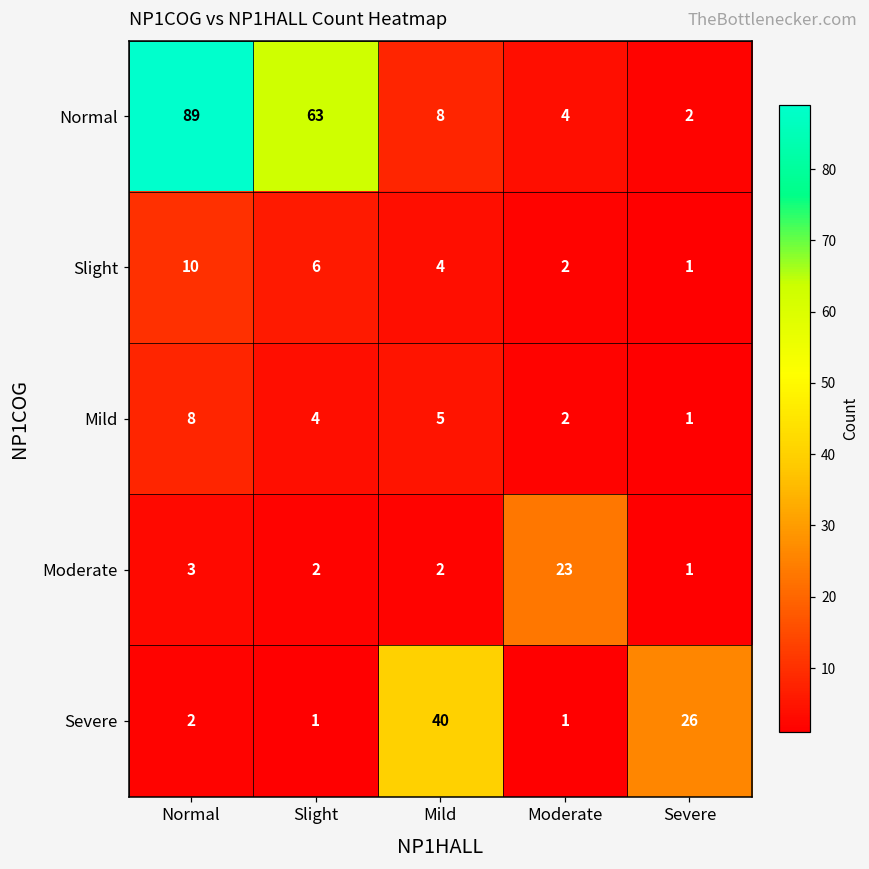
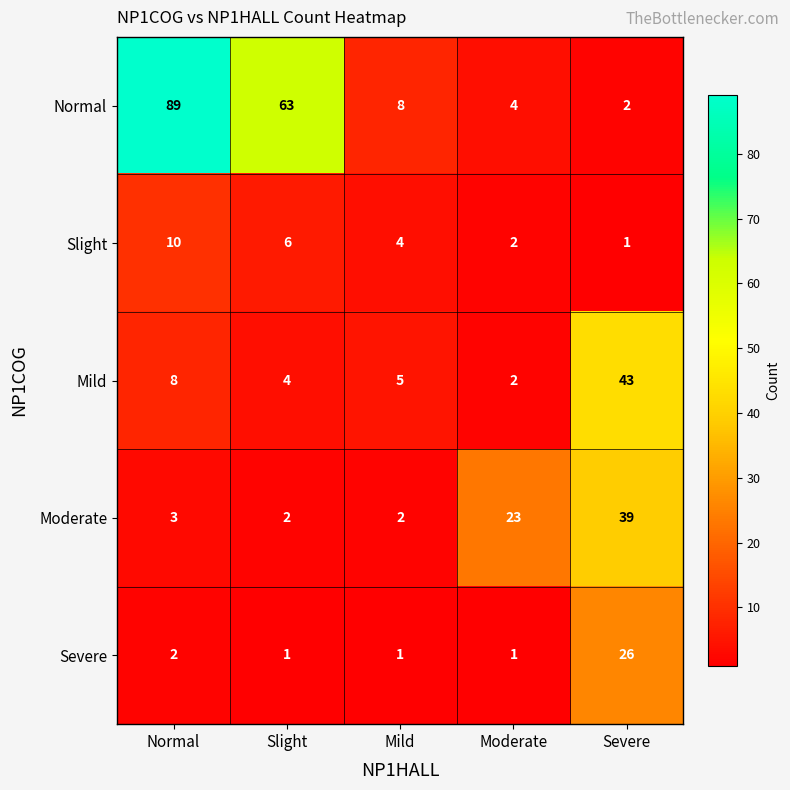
Mild, Severe: 1 -> 43
Moderate, Severe: 1 -> 39
Severe, Mild: 40 -> 1
